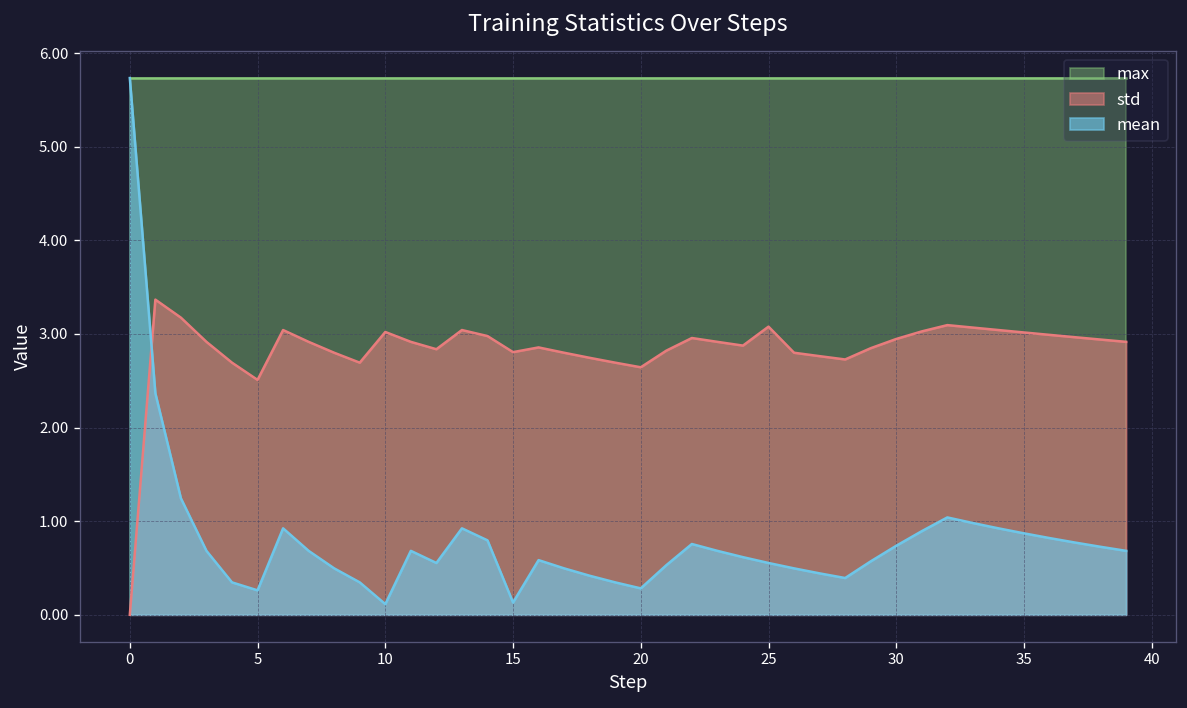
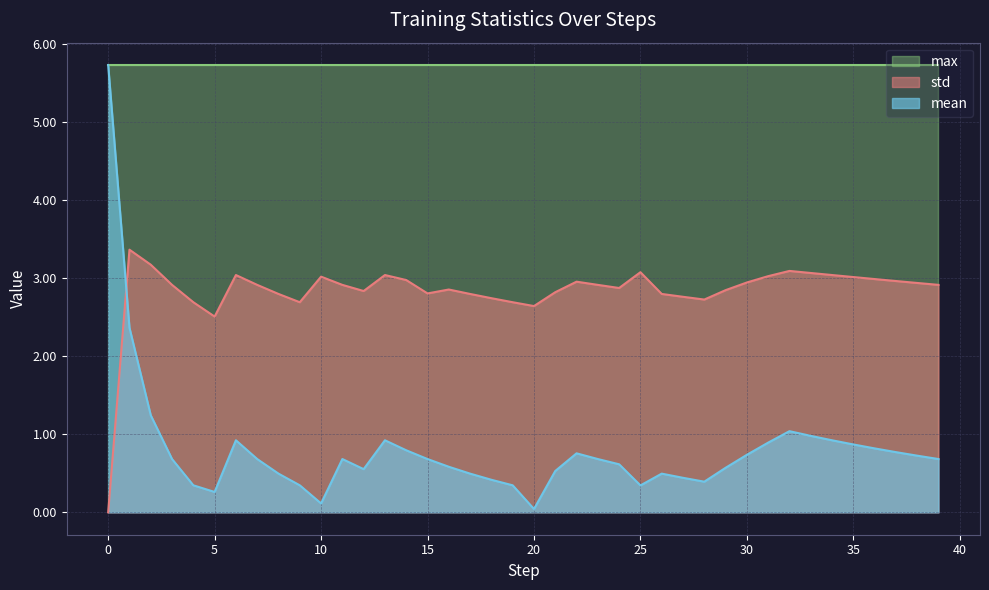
mean, 15: 0.1 -> 0.7
mean, 20: 0.3 -> 0.0
mean, 25: 0.6 -> 0.3
